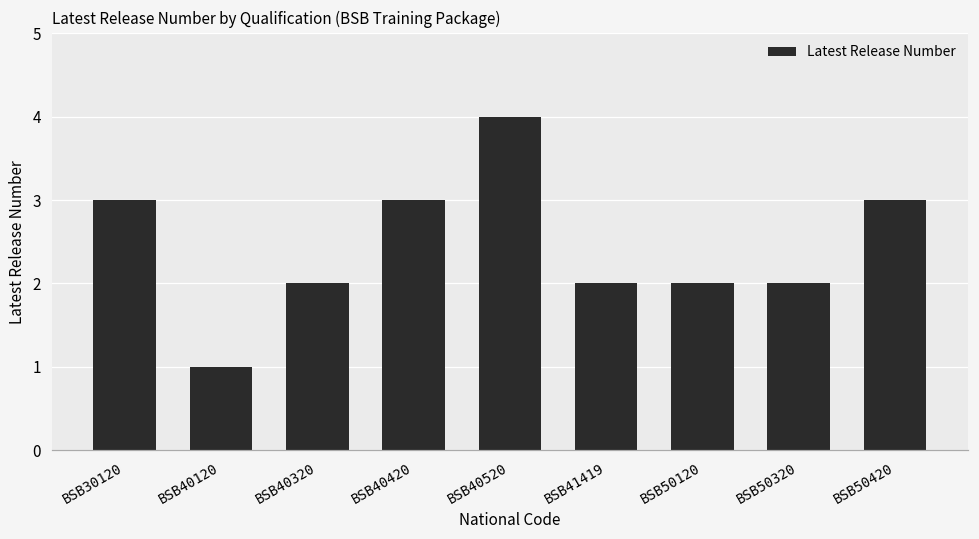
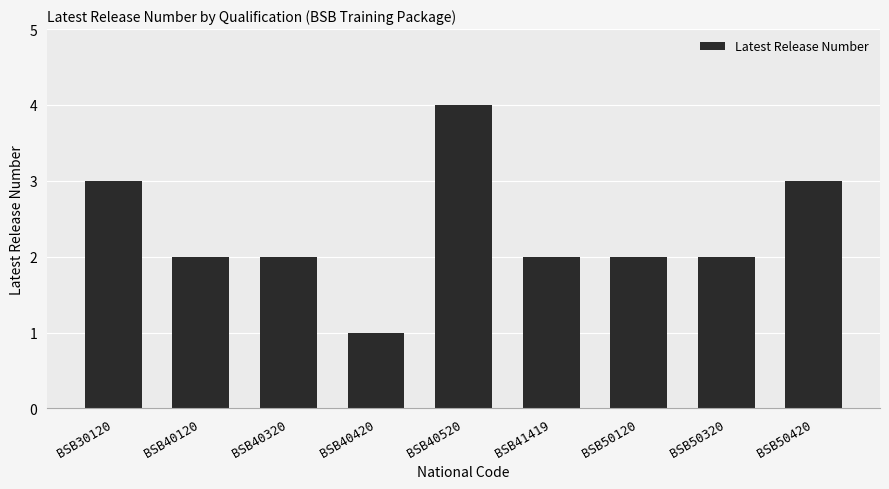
BSB40120: 1 -> 2
BSB40420: 3 -> 1
